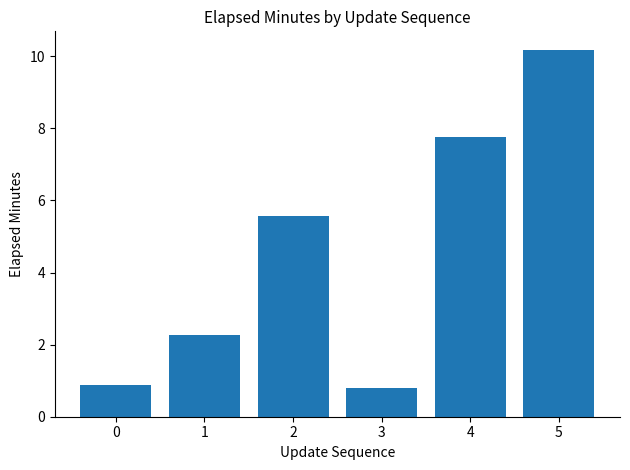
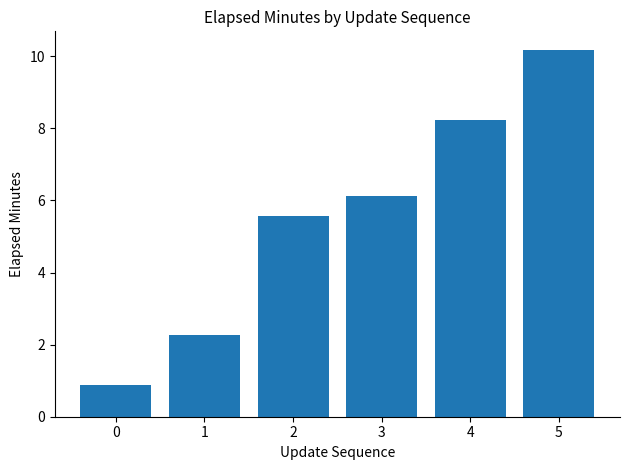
3: 0.8 -> 6.1
4: 7.8 -> 8.2
